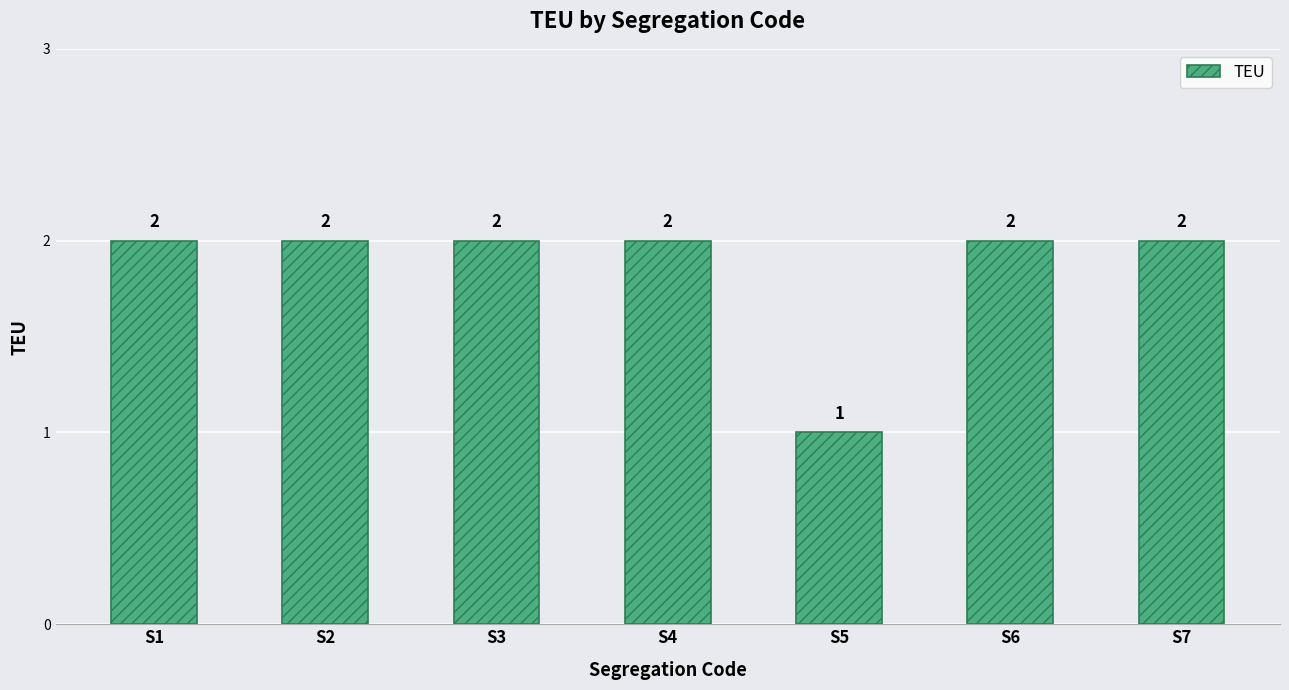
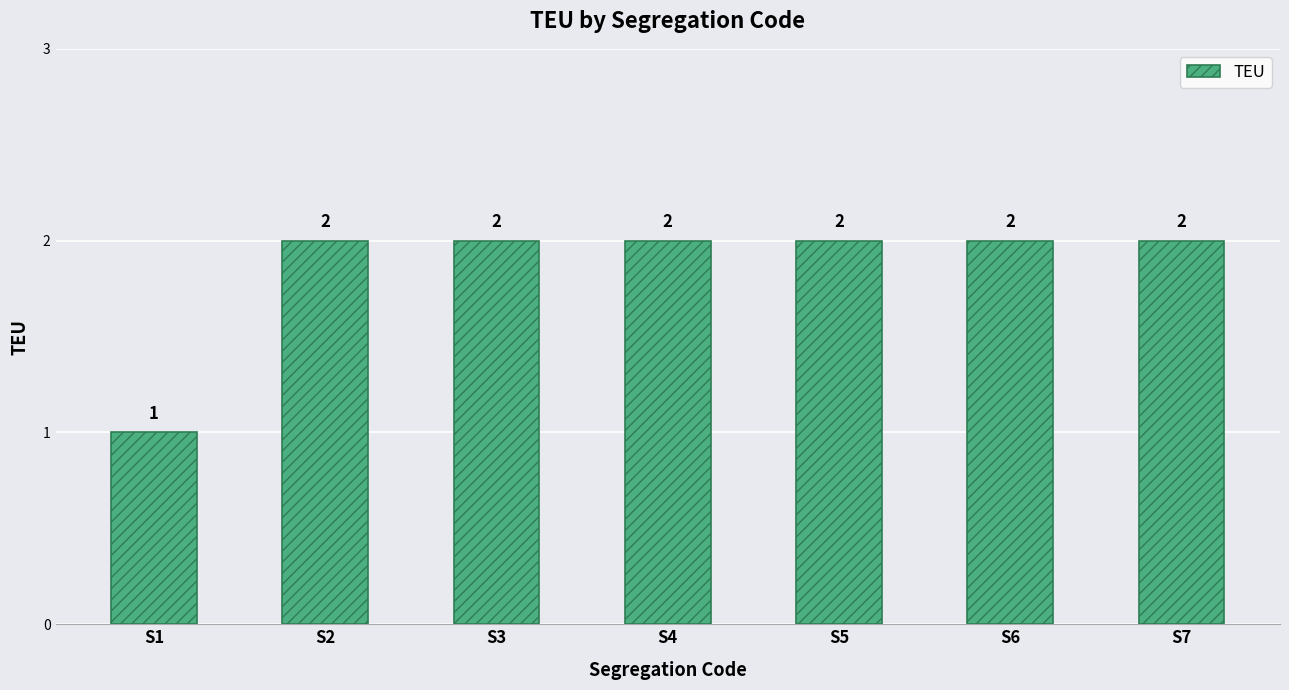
S1: 2 -> 1
S5: 1 -> 2
